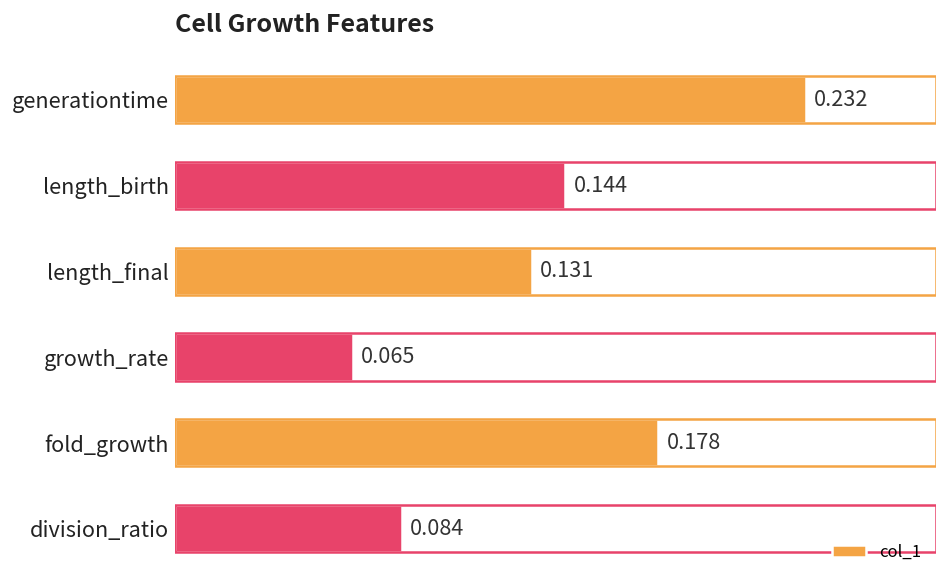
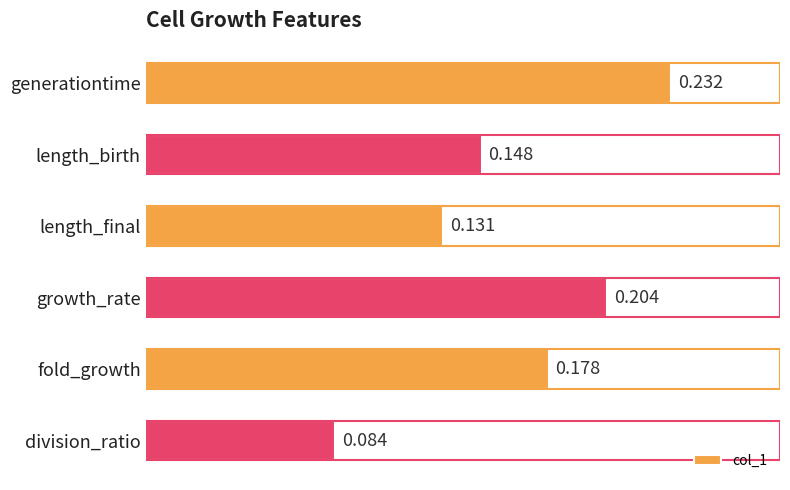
length_birth: 0.144 -> 0.148
growth_rate: 0.065 -> 0.204
